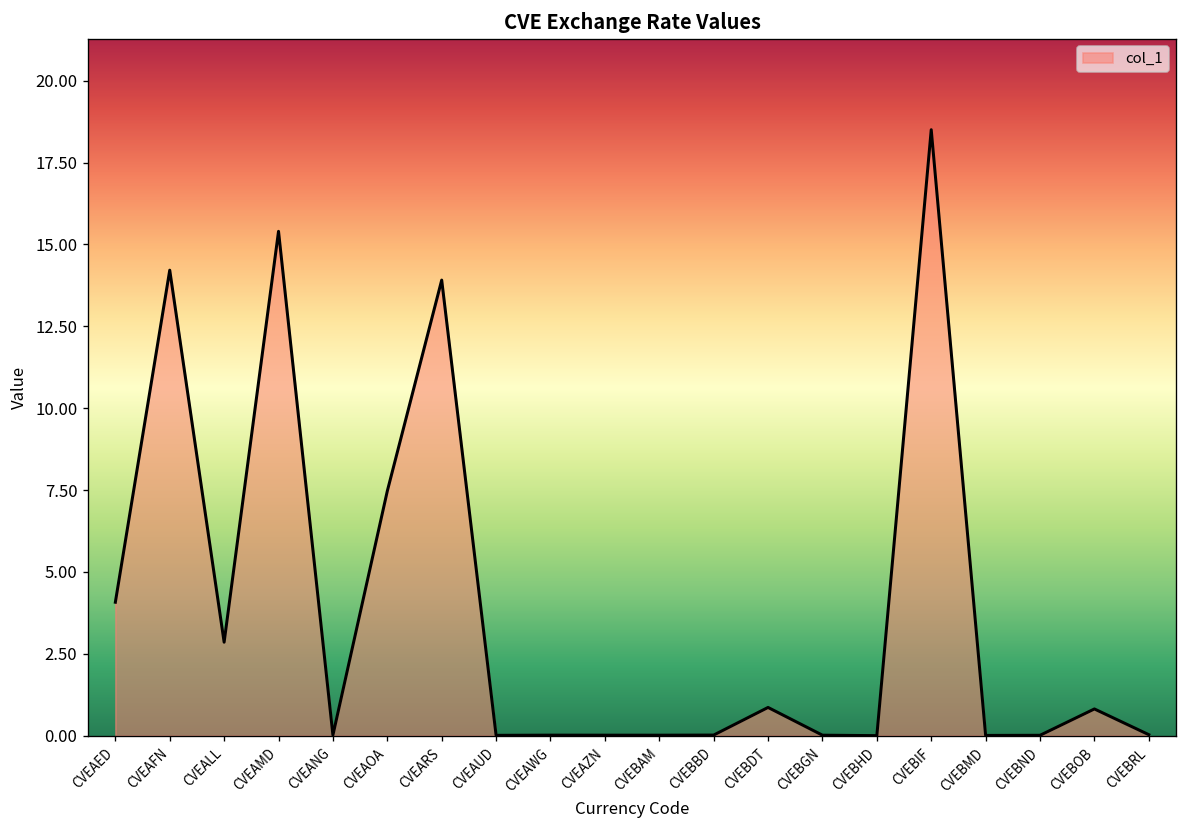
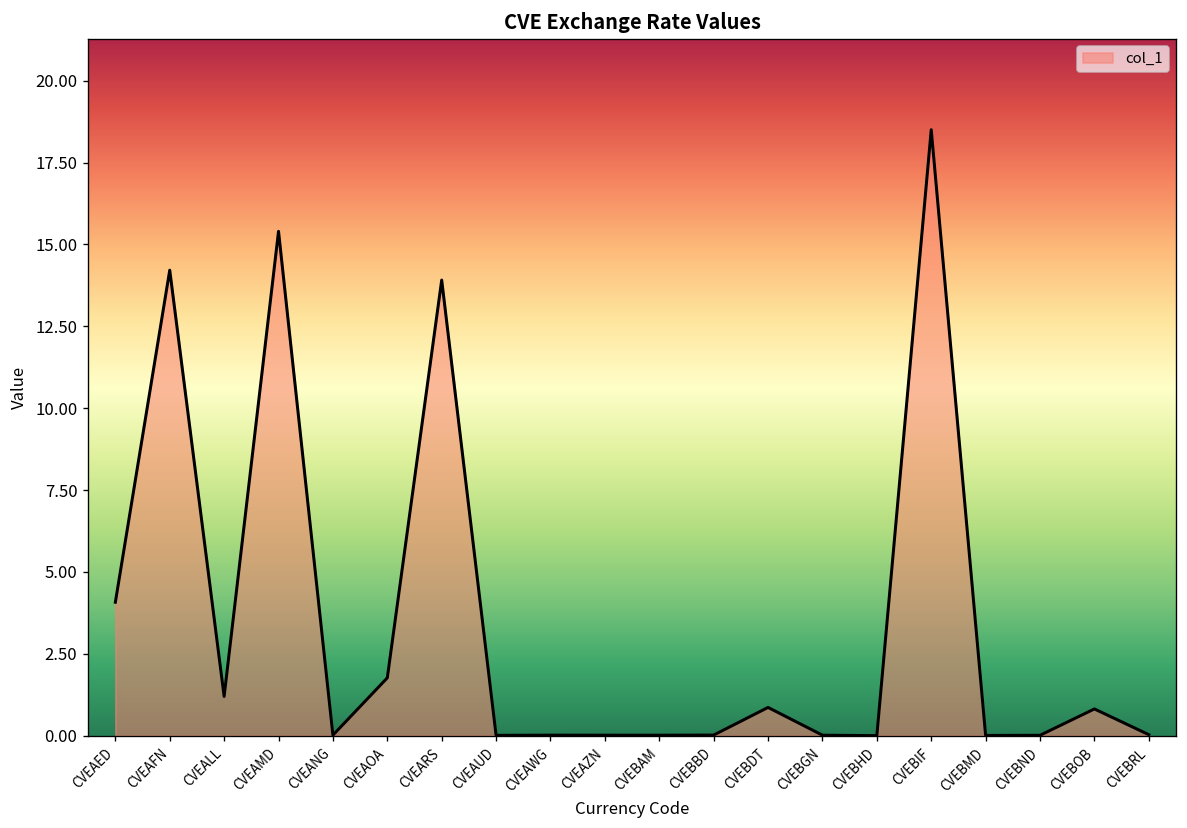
CVEALL: 2.9 -> 1.2
CVEAOA: 7.5 -> 1.8
